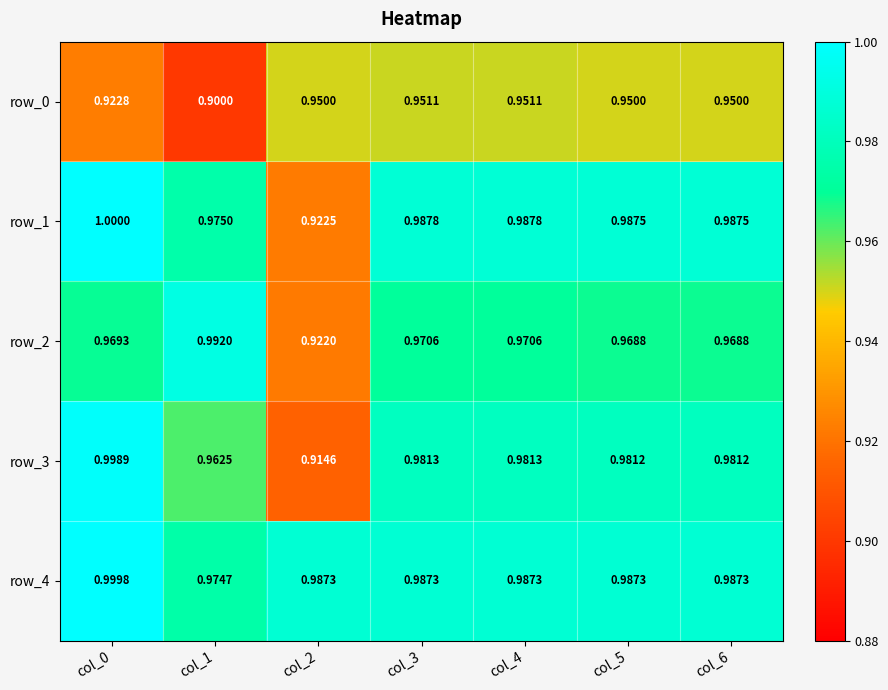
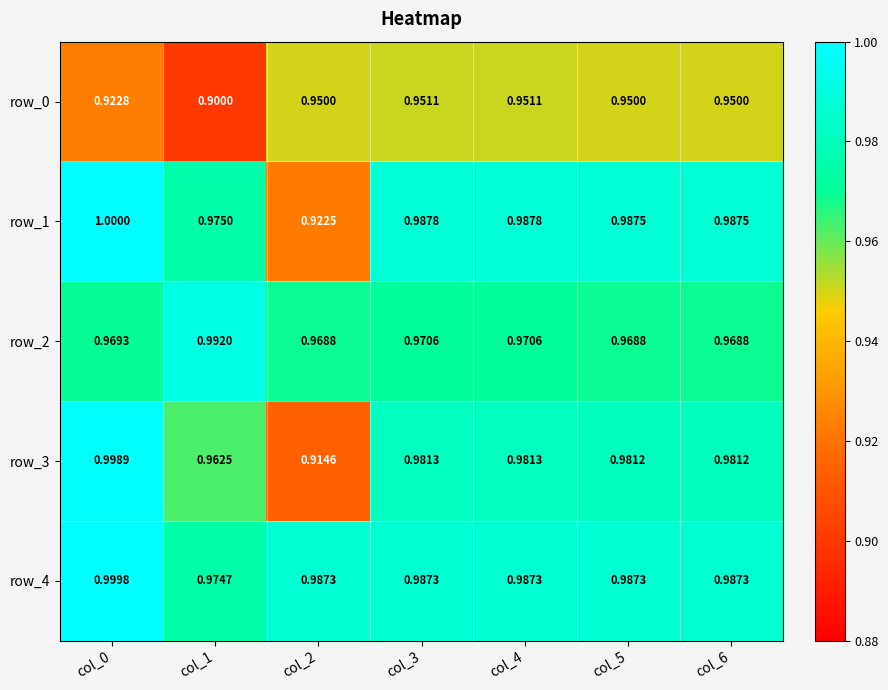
row_2, col_2: 0.9220 -> 0.9688
